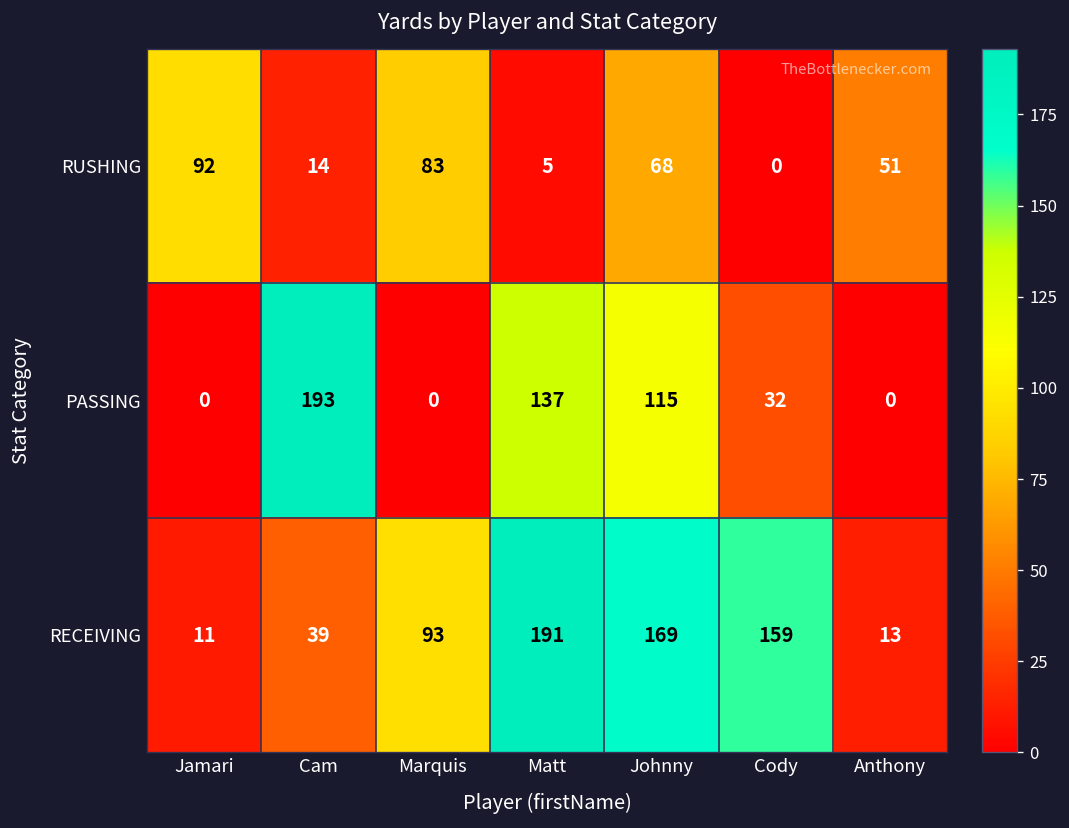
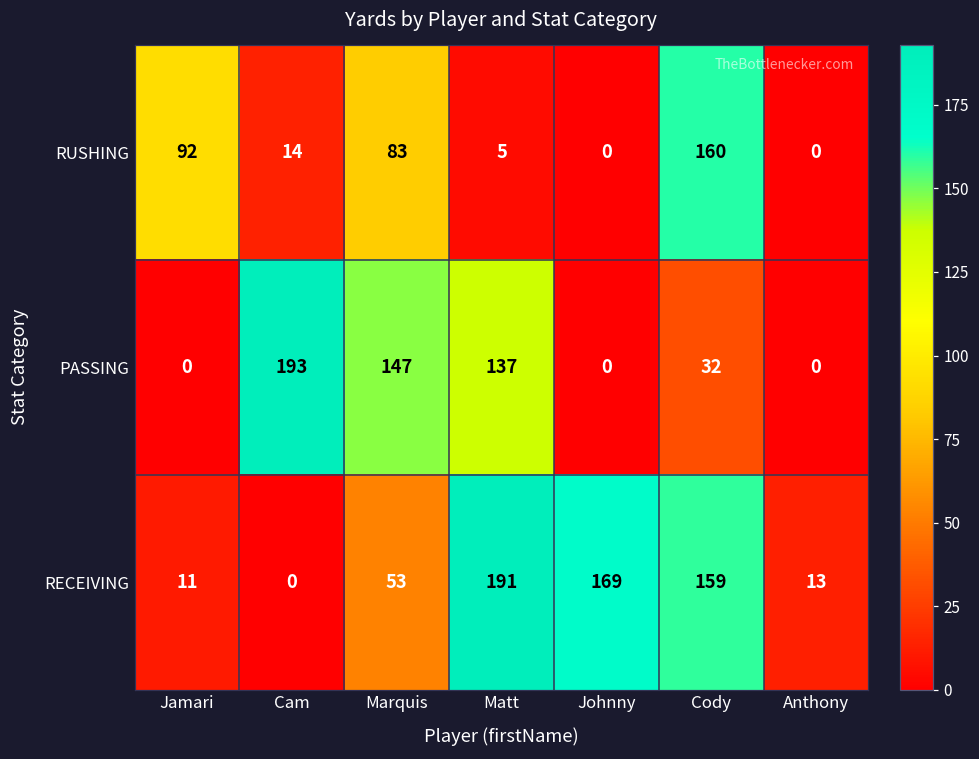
RUSHING, Johnny: 68 -> 0
RUSHING, Cody: 0 -> 160
RUSHING, Anthony: 51 -> 0
PASSING, Marquis: 0 -> 147
PASSING, Johnny: 115 -> 0
RECEIVING, Cam: 39 -> 0
RECEIVING, Marquis: 93 -> 53
